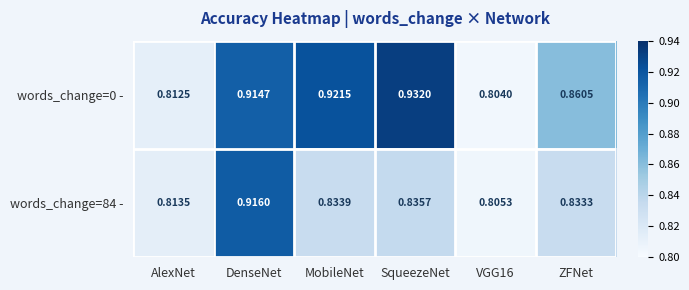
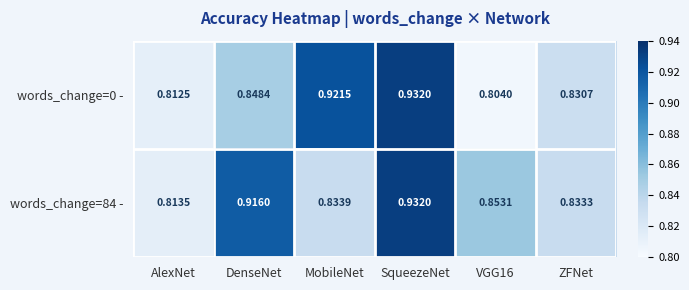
words_change=0 -, DenseNet: 0.9147 -> 0.8484
words_change=0 -, ZFNet: 0.8605 -> 0.8307
words_change=84 -, SqueezeNet: 0.8357 -> 0.9320
words_change=84 -, VGG16: 0.8053 -> 0.8531
